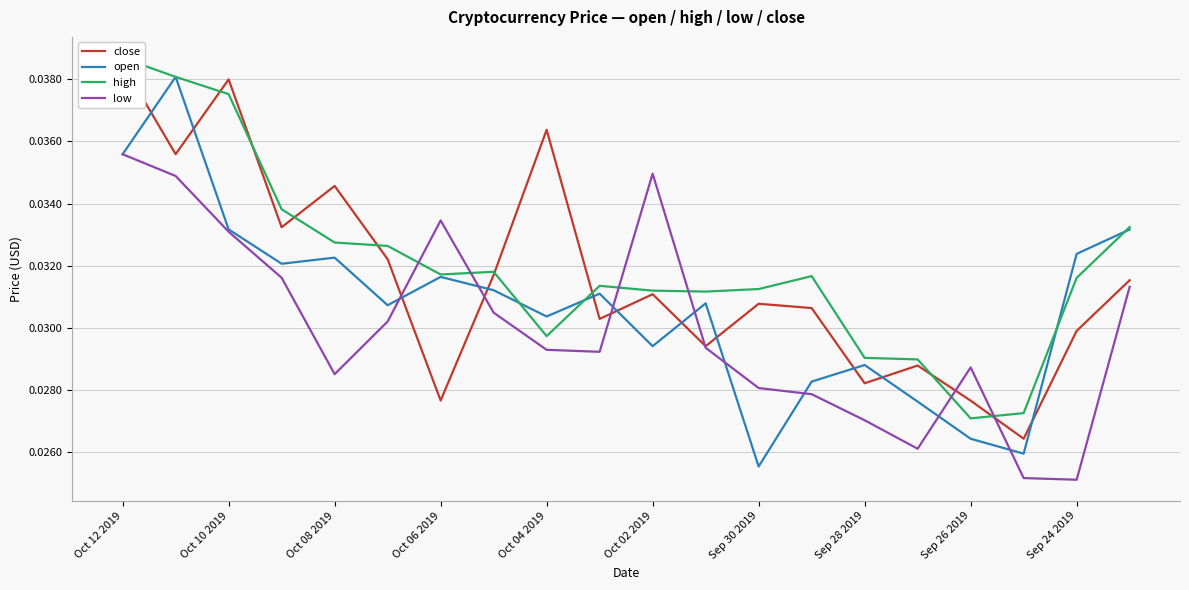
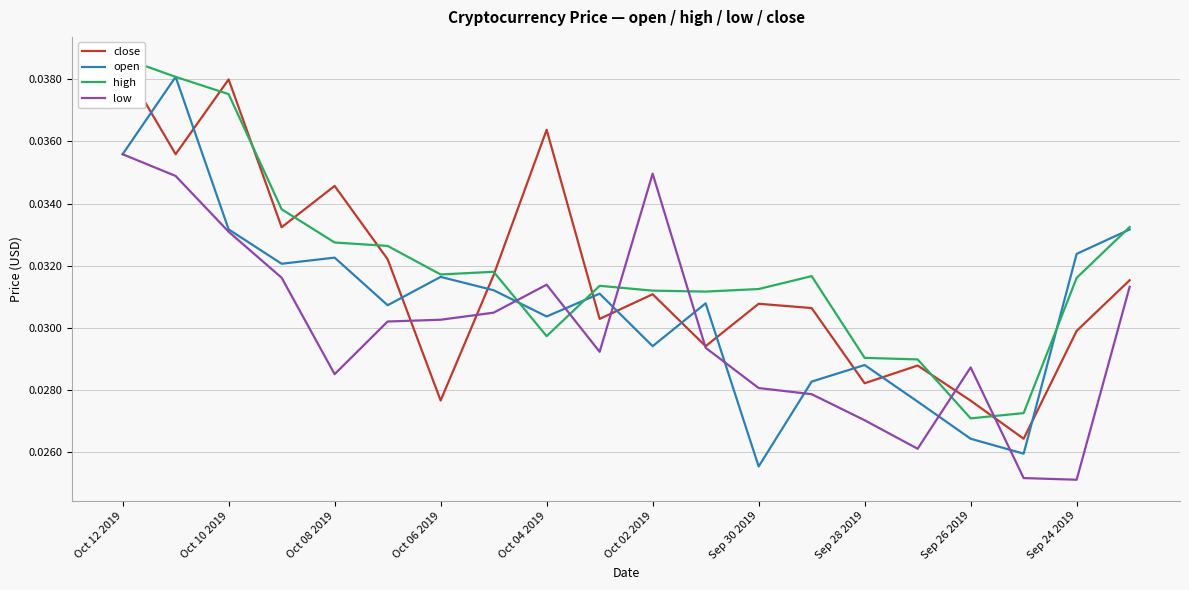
low, Oct 06 2019: 0.0335 -> 0.0303
low, Oct 04 2019: 0.0293 -> 0.0314
